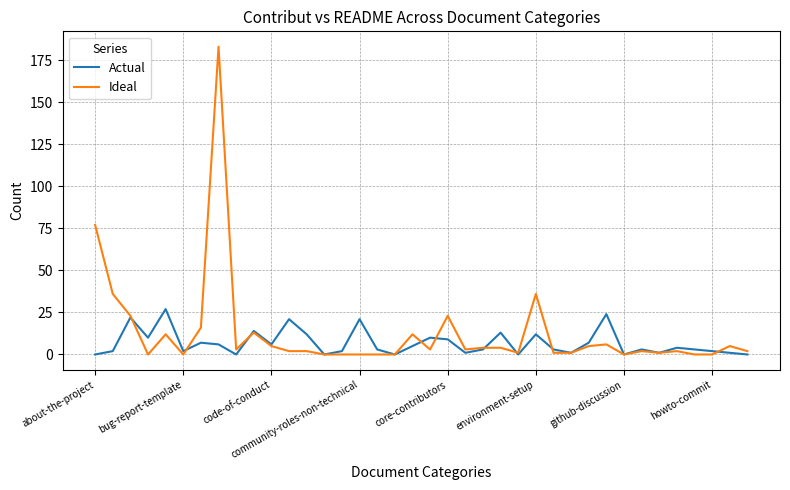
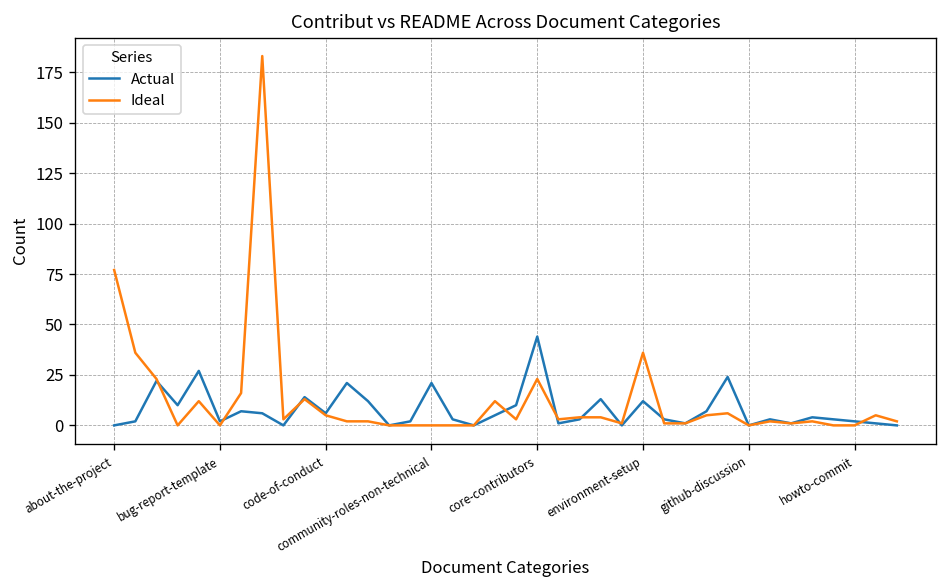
Actual, core-contributors: 9 -> 44
